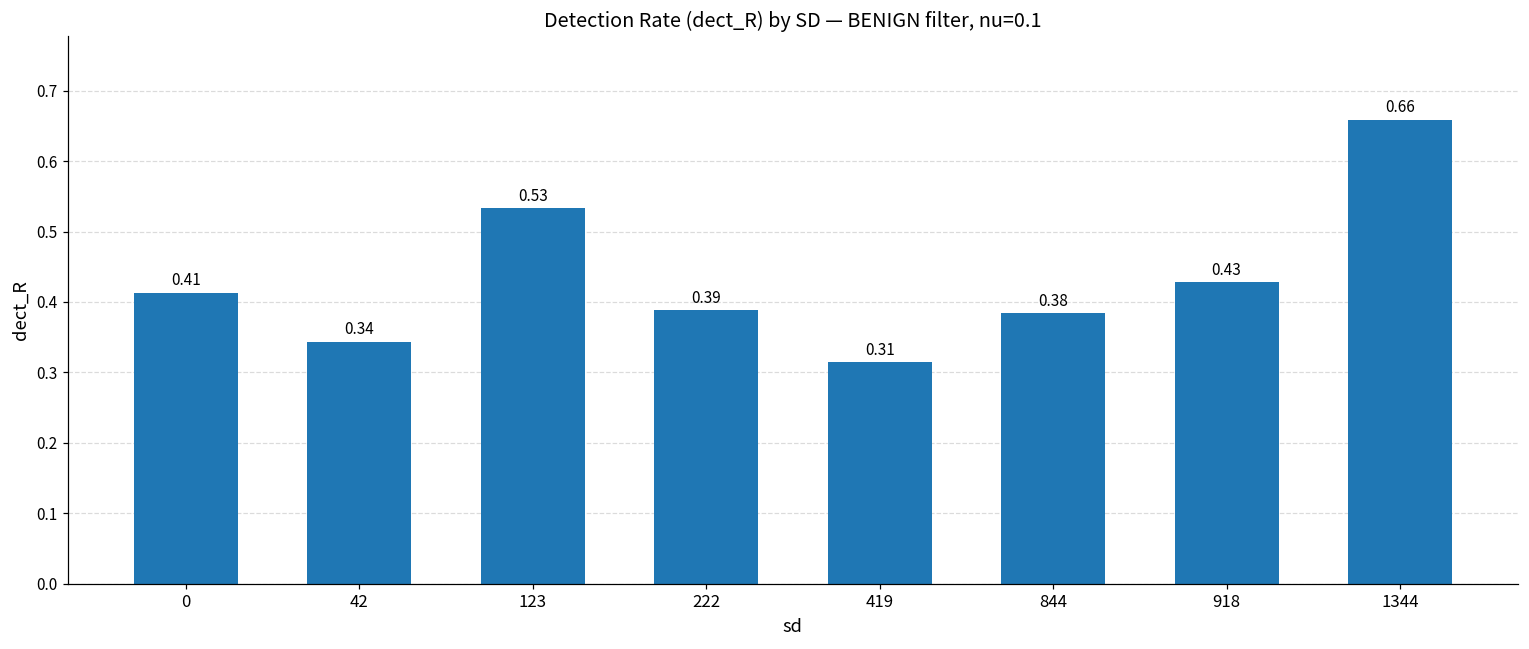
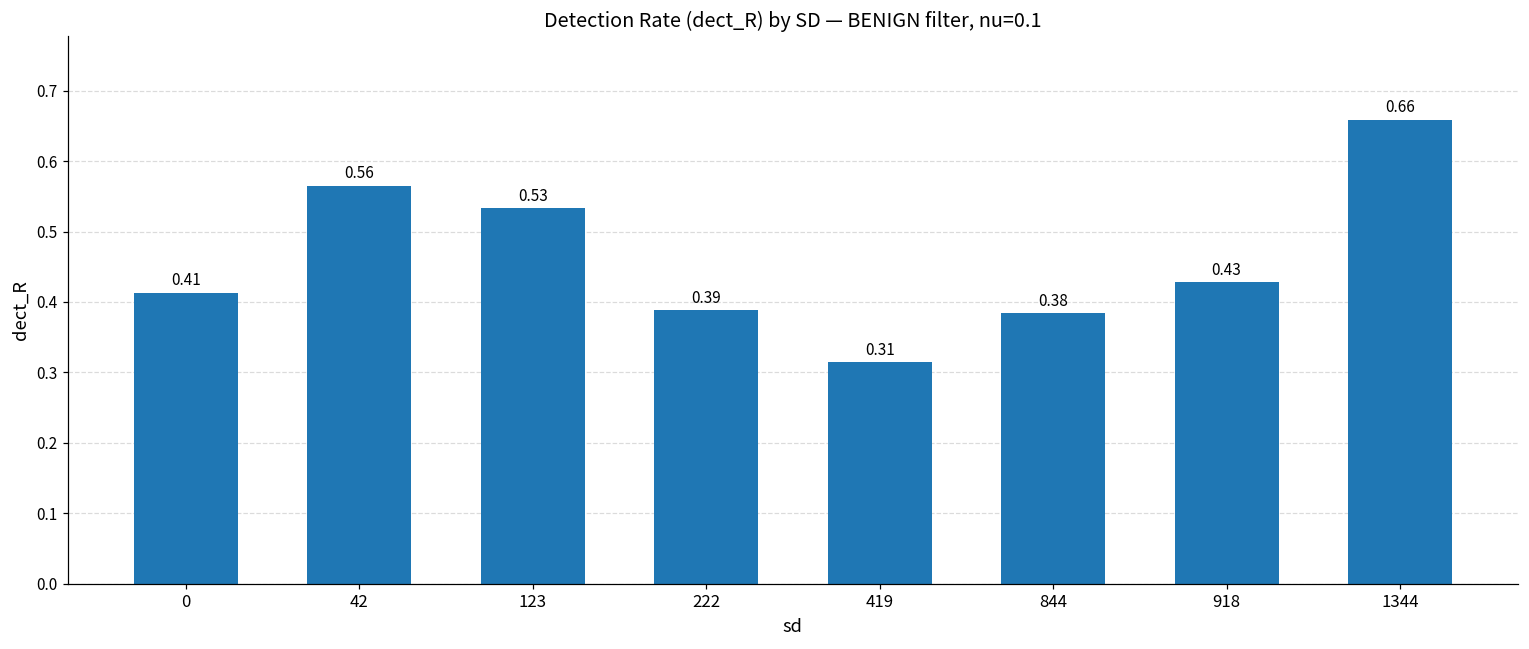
42: 0.34 -> 0.56
